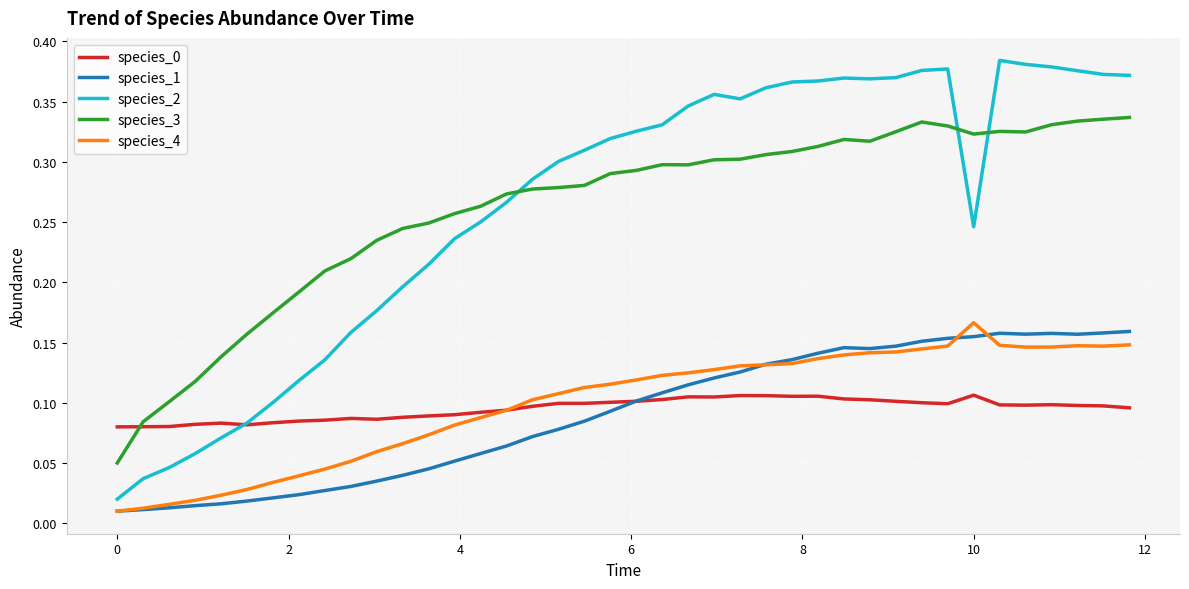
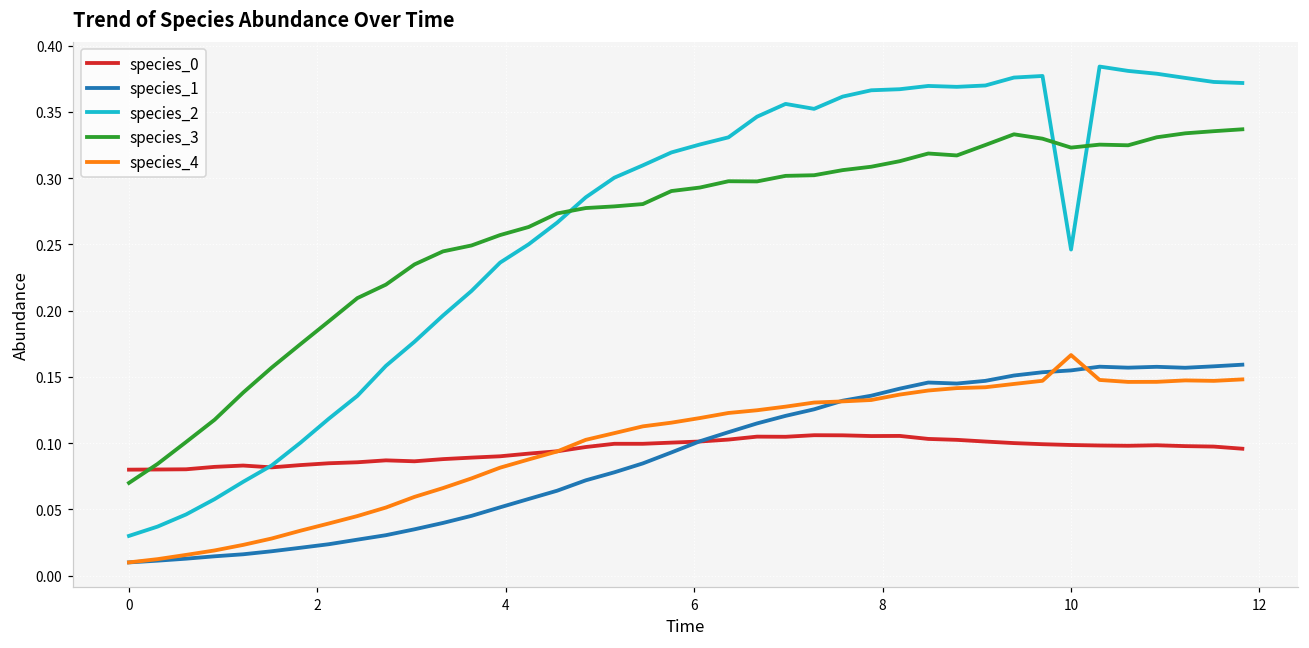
species_2, 0: 0.02 -> 0.03
species_3, 0: 0.05 -> 0.07
species_0, 10: 0.106 -> 0.099
